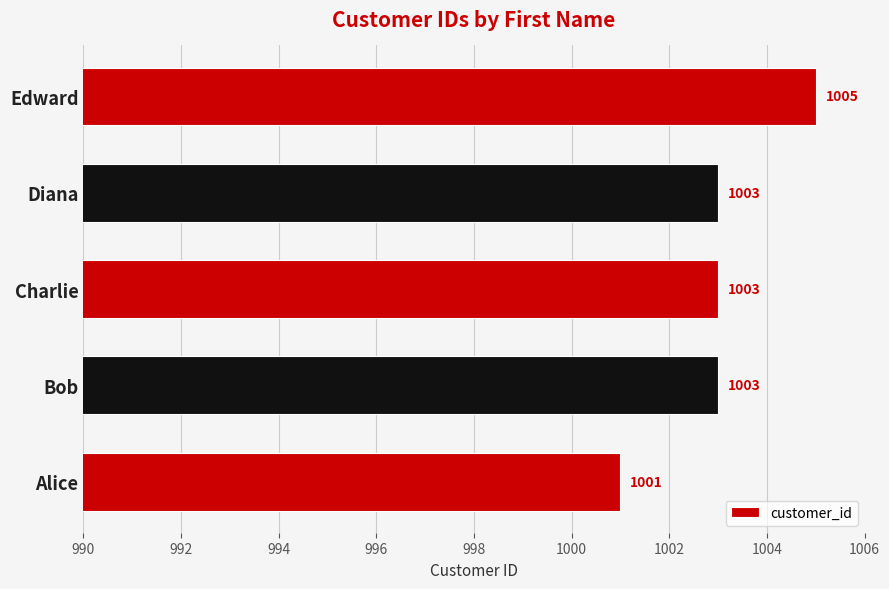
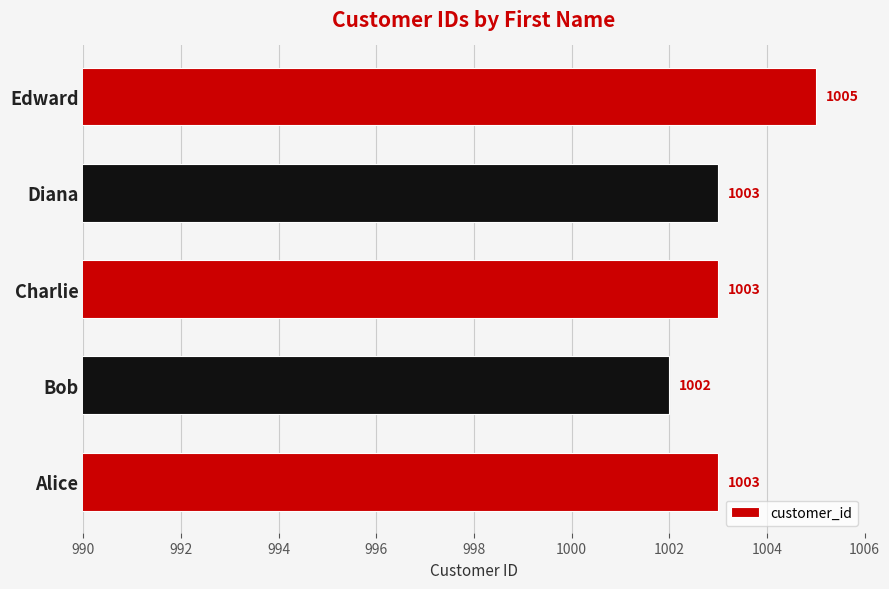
Bob: 1003 -> 1002
Alice: 1001 -> 1003
